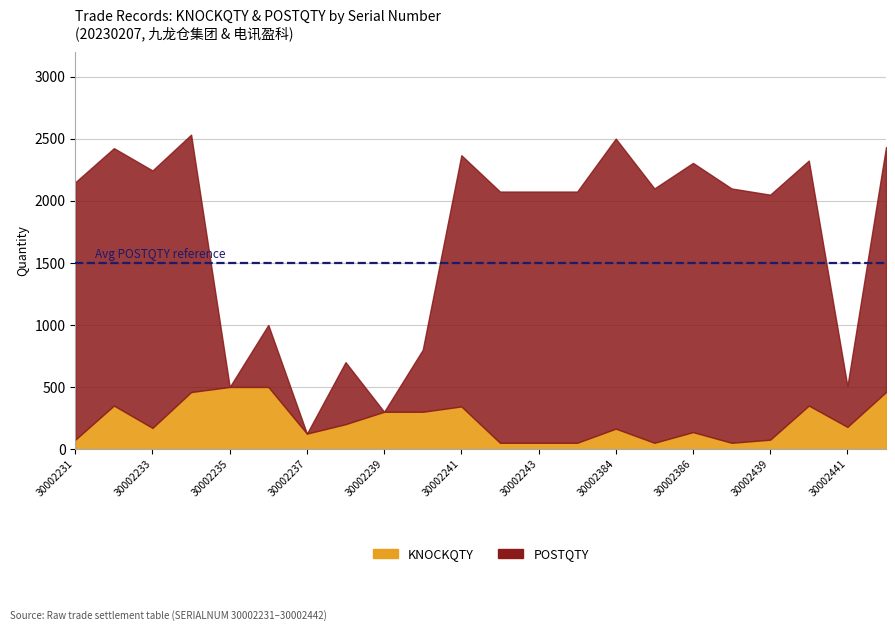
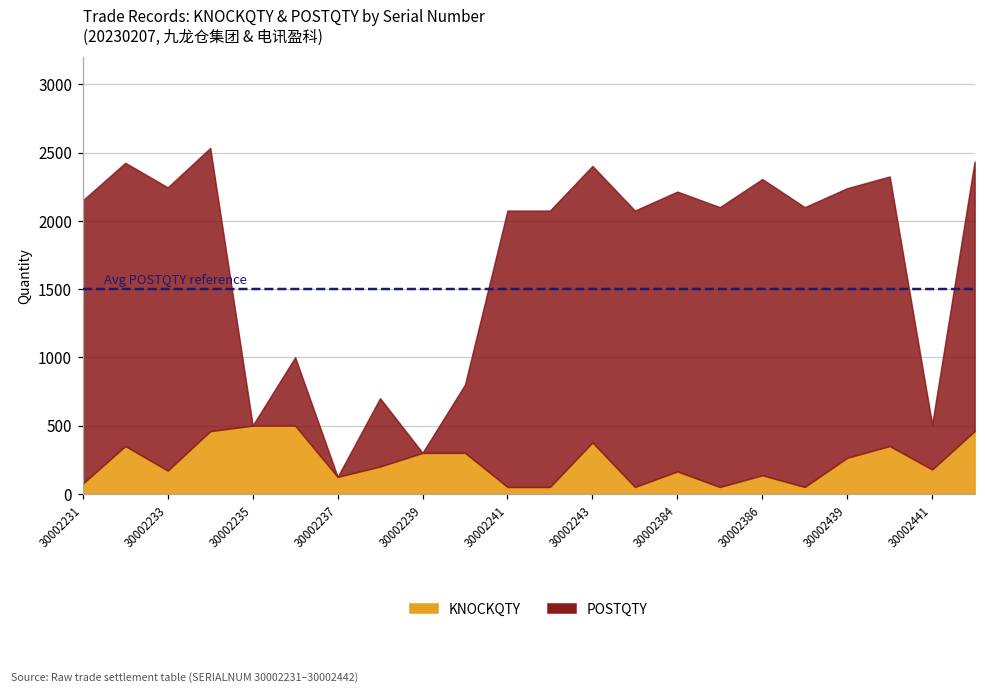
KNOCKQTY, 30002241: 340 -> 50
KNOCKQTY, 30002243: 50 -> 380
POSTQTY, 30002384: 2340 -> 2050
KNOCKQTY, 30002439: 80 -> 260
